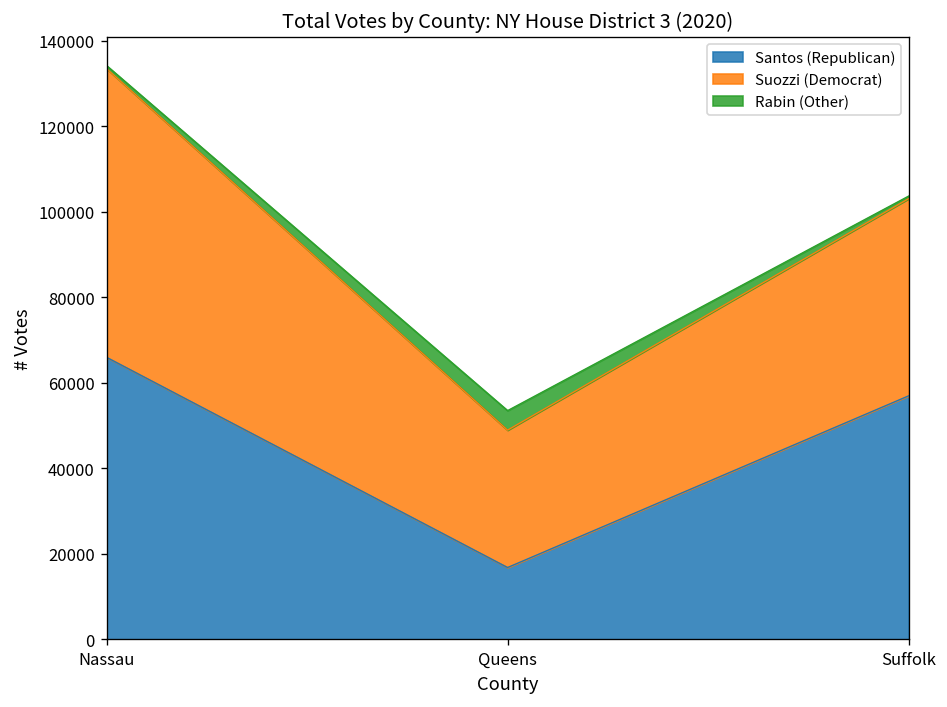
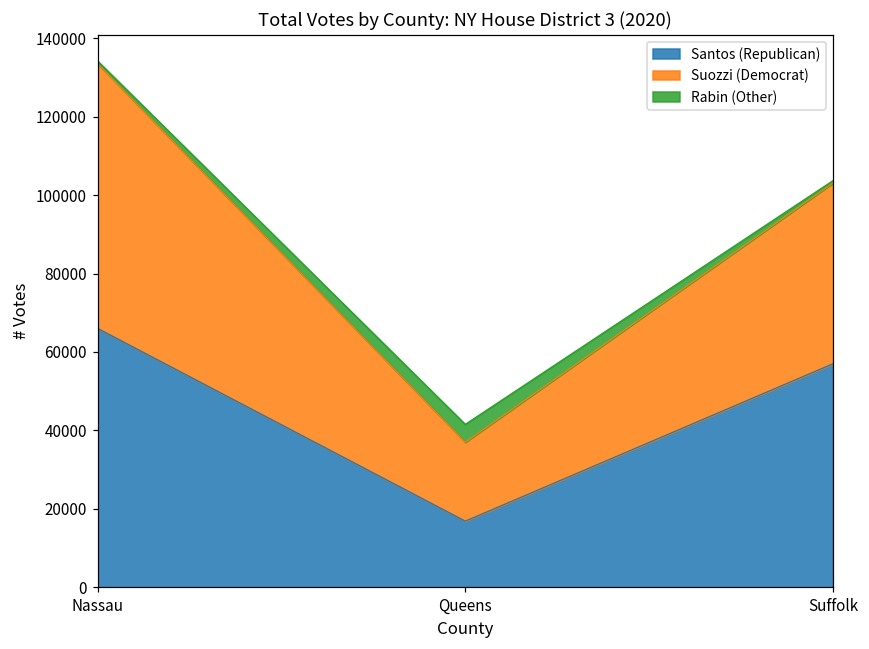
Suozzi (Democrat), Queens: 32000 -> 20000
